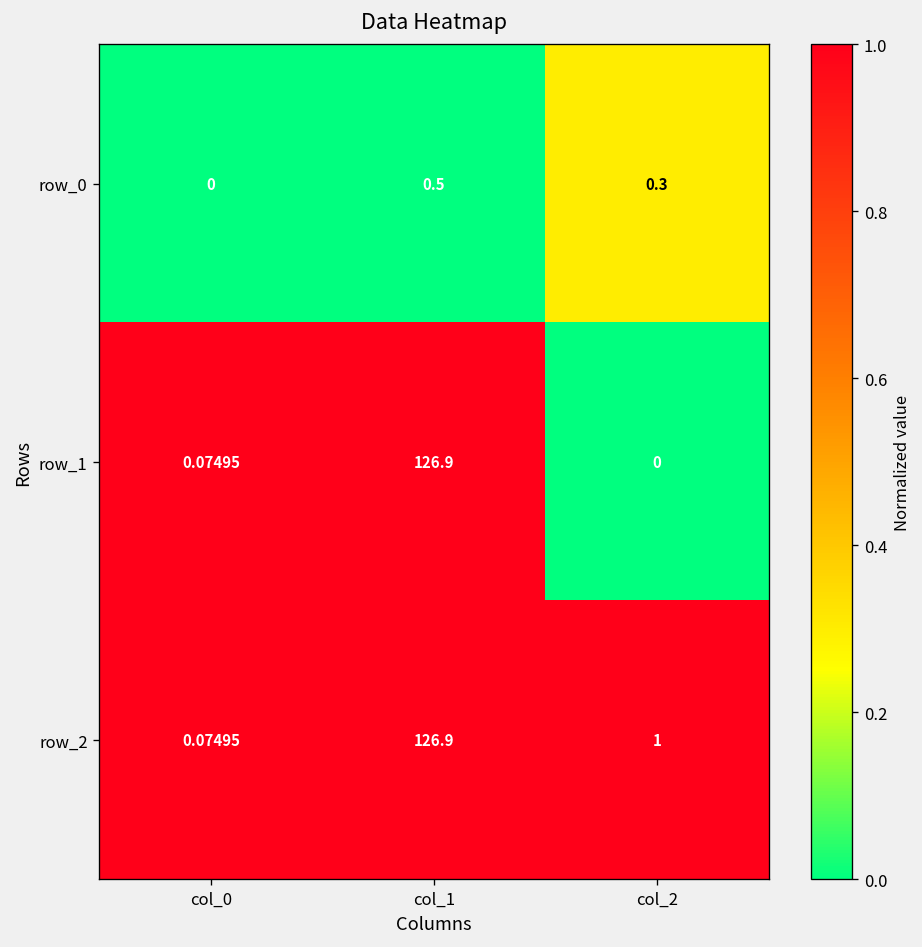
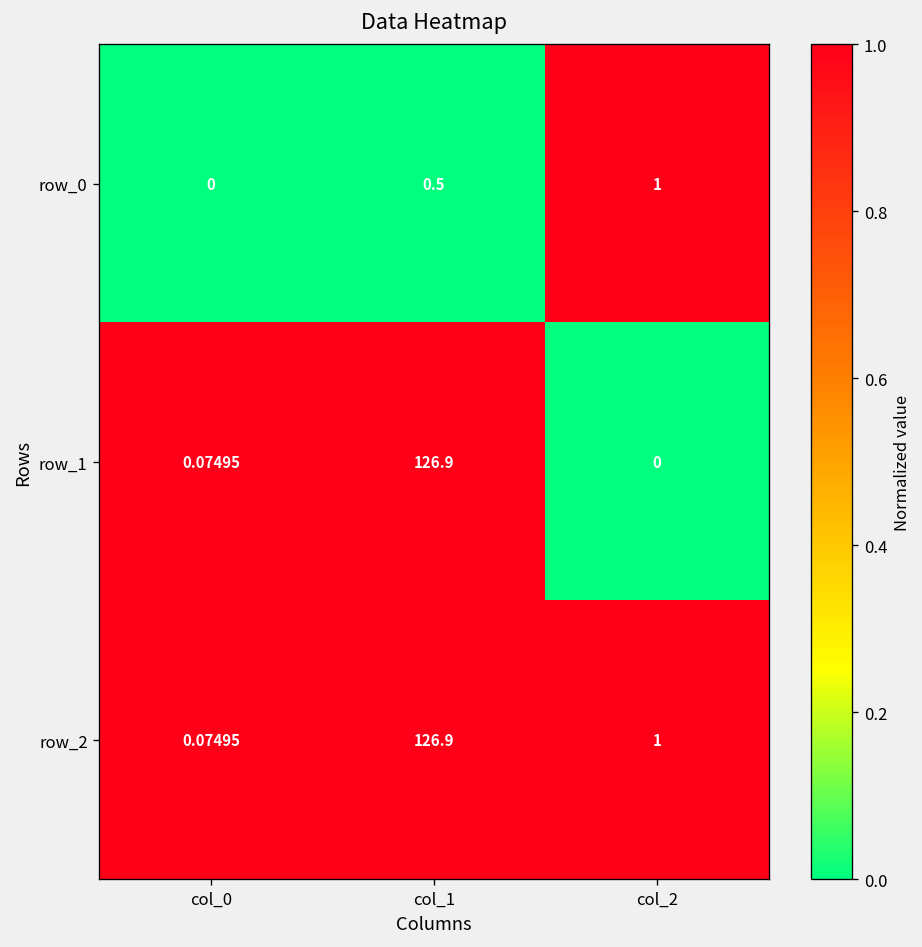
row_0, col_2: 0.3 -> 1
